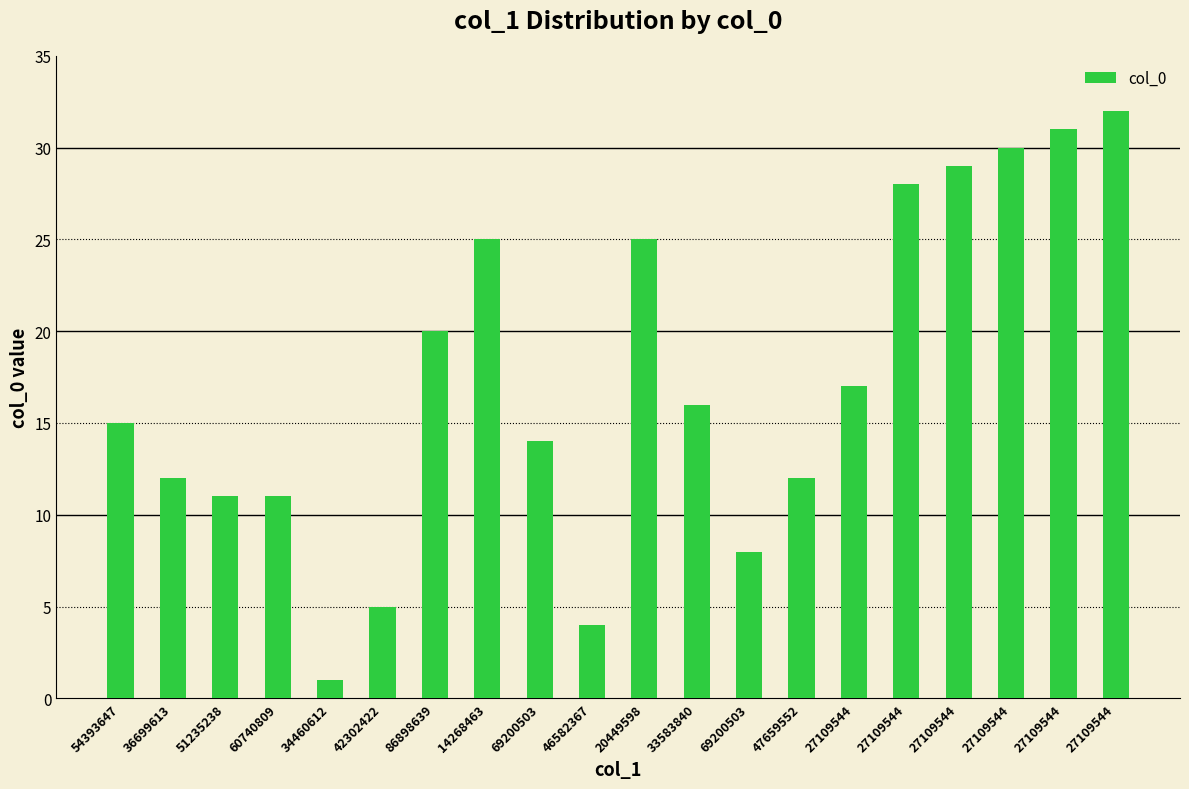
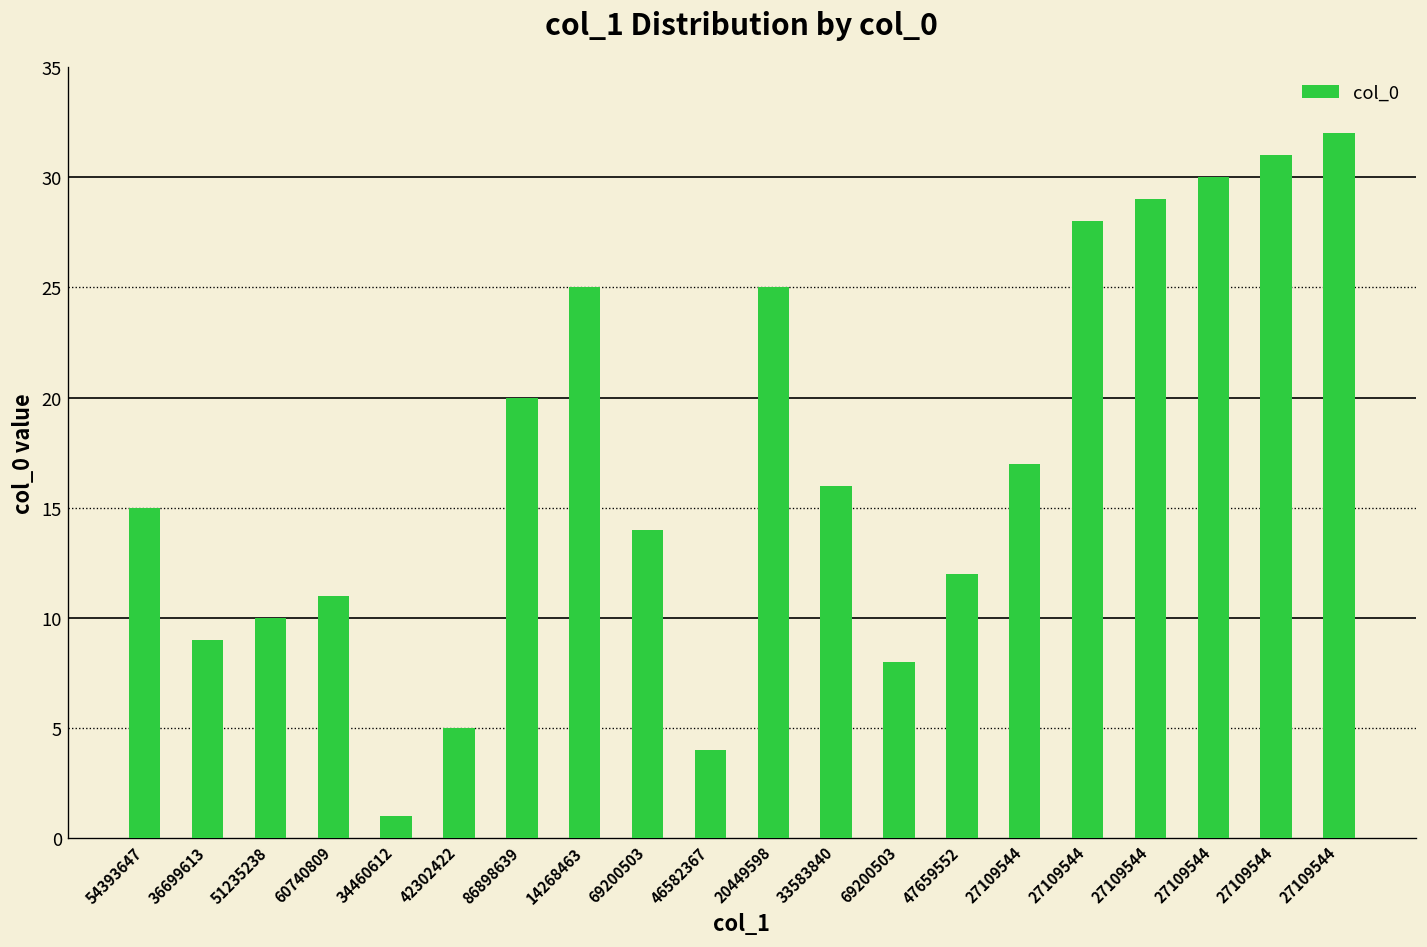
36699613: 12 -> 9
51235238: 11 -> 10
